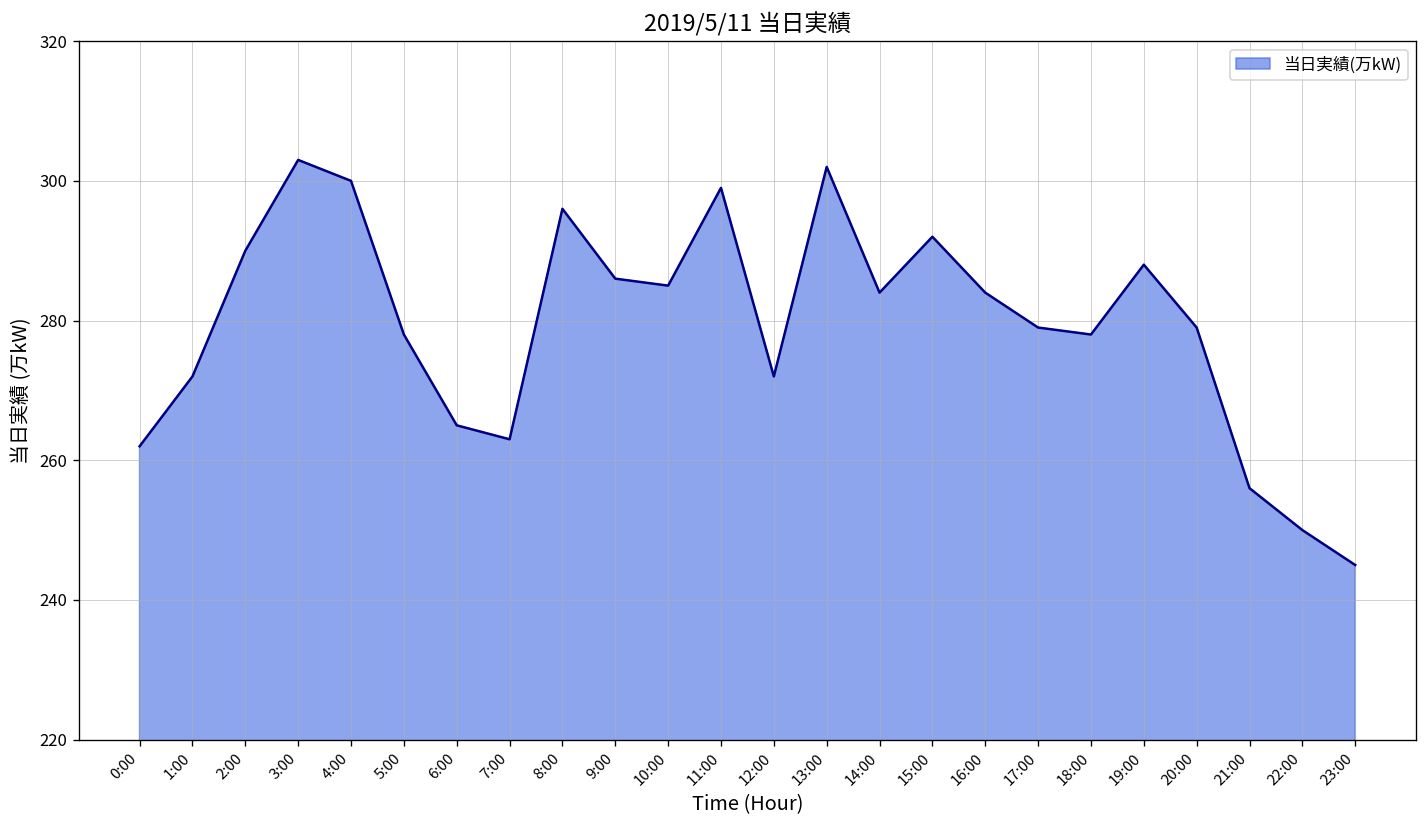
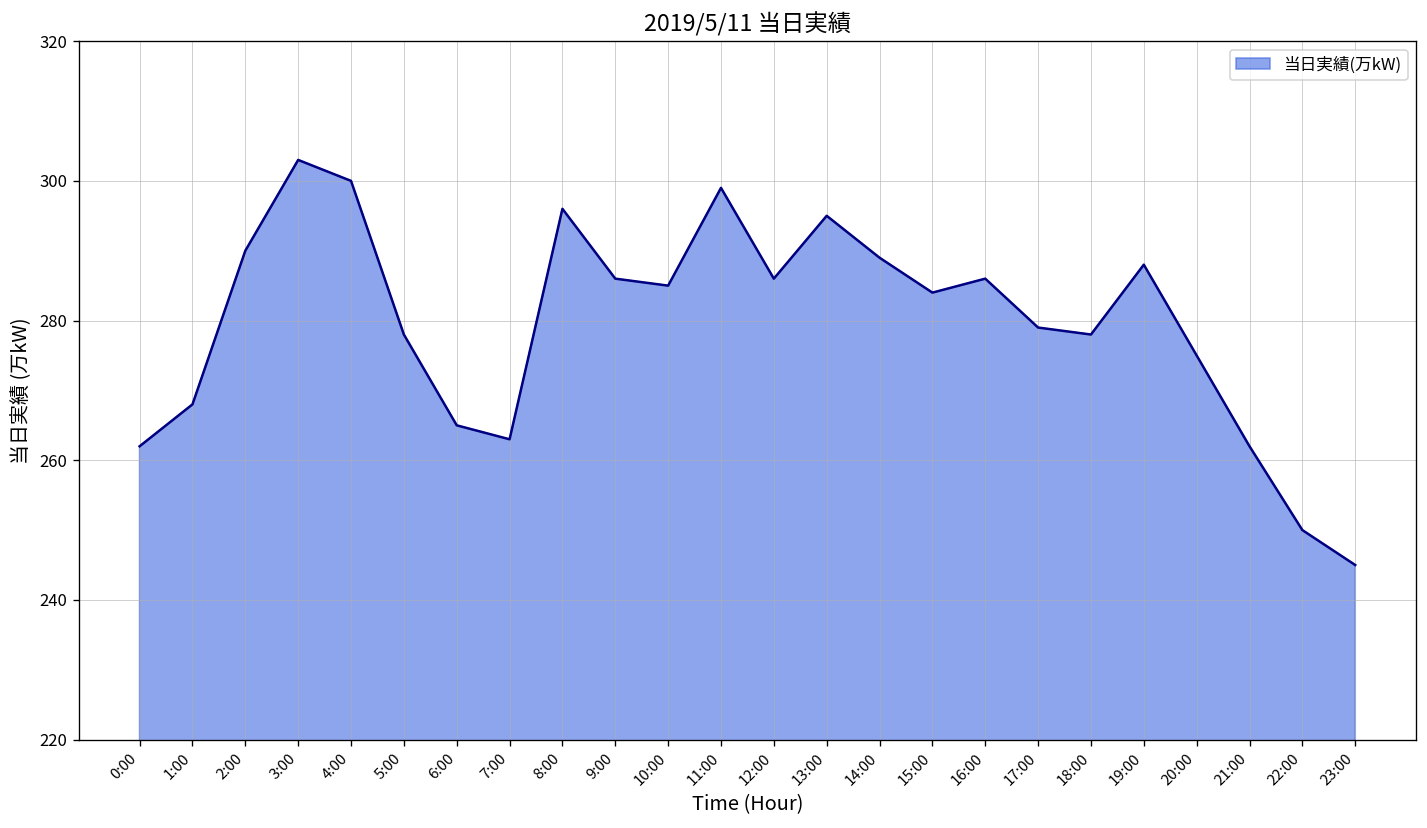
1:00: 272 -> 268
12:00: 272 -> 286
13:00: 302 -> 295
14:00: 284 -> 289
15:00: 292 -> 284
16:00: 284 -> 286
20:00: 279 -> 275
21:00: 256 -> 262
